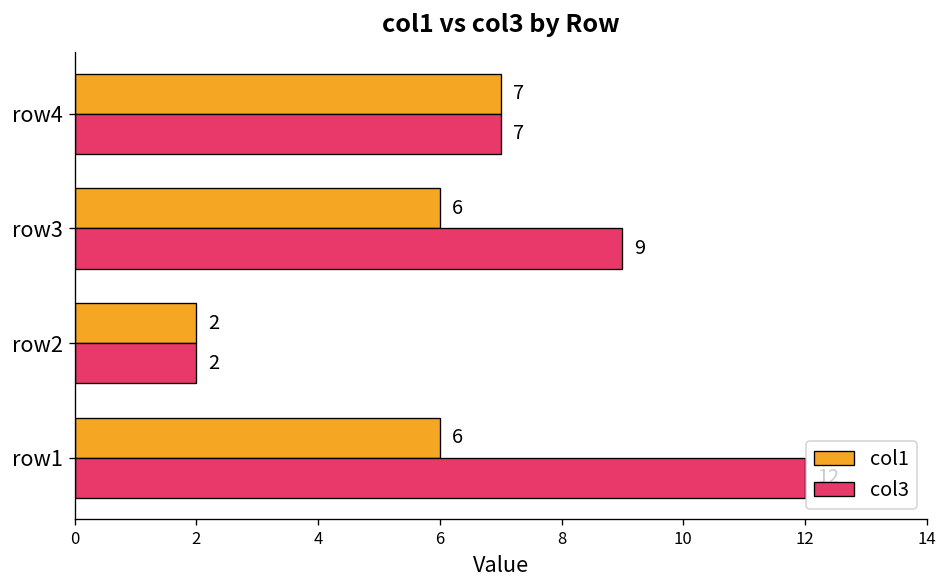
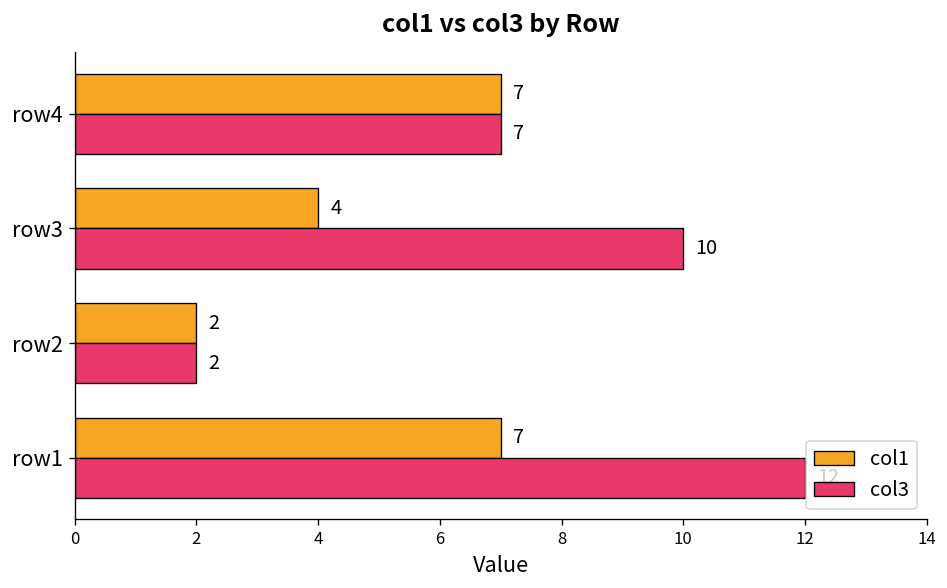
col1, row3: 6 -> 4
col3, row3: 9 -> 10
col1, row1: 6 -> 7
